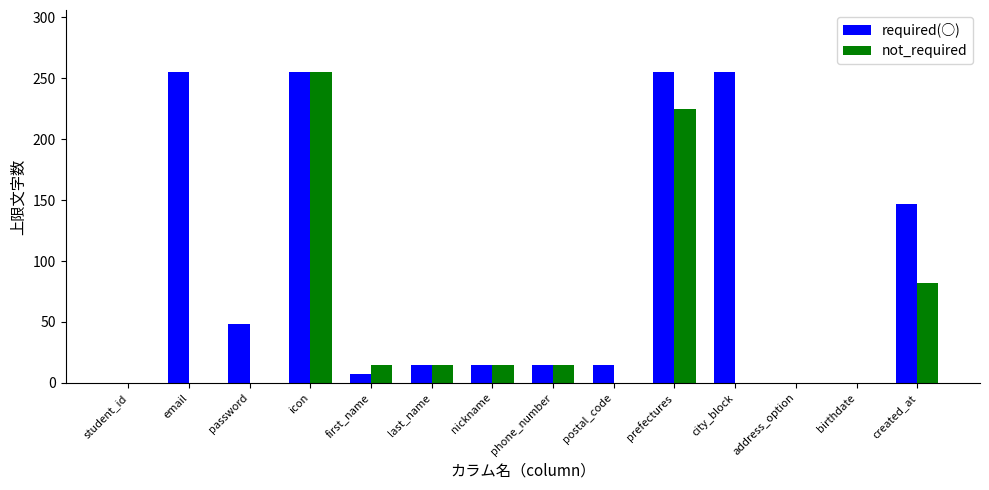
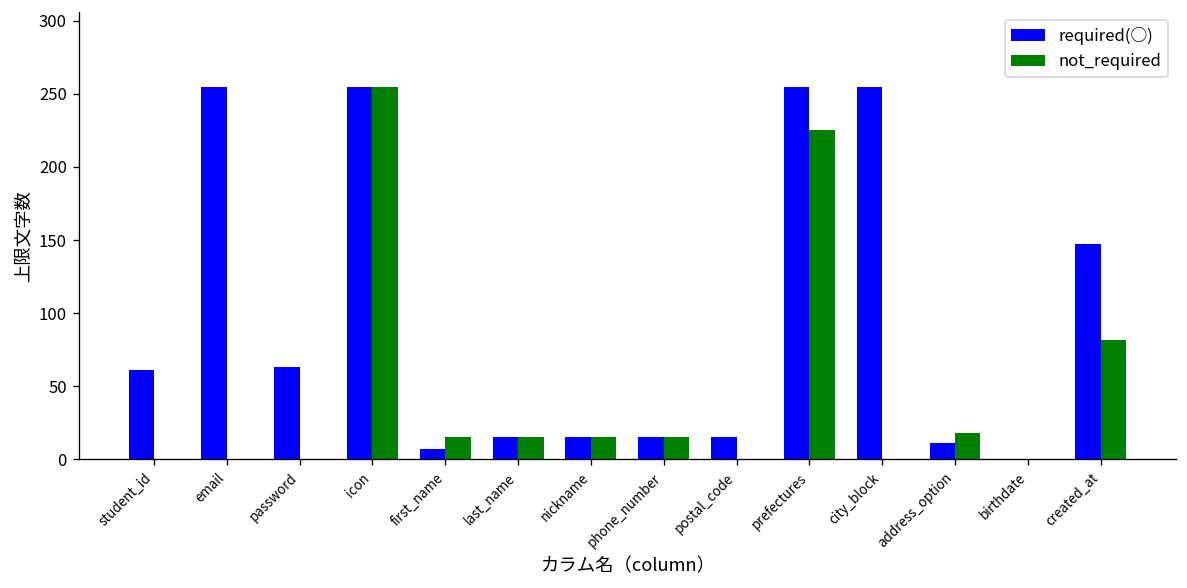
required(○), student_id: 0 -> 61
required(○), password: 48 -> 63
required(○), address_option: 0 -> 11
not_required, address_option: 0 -> 18
